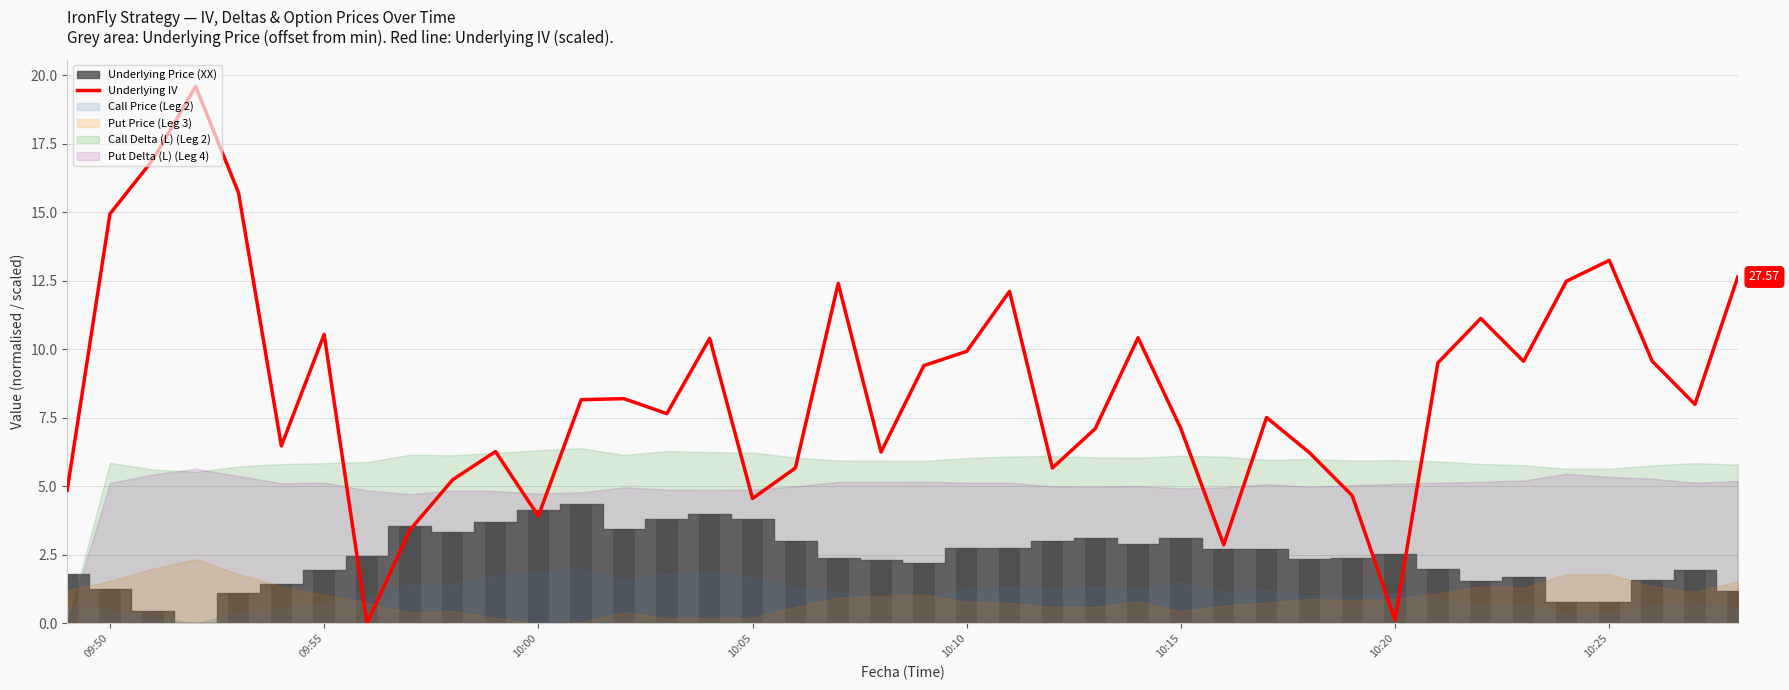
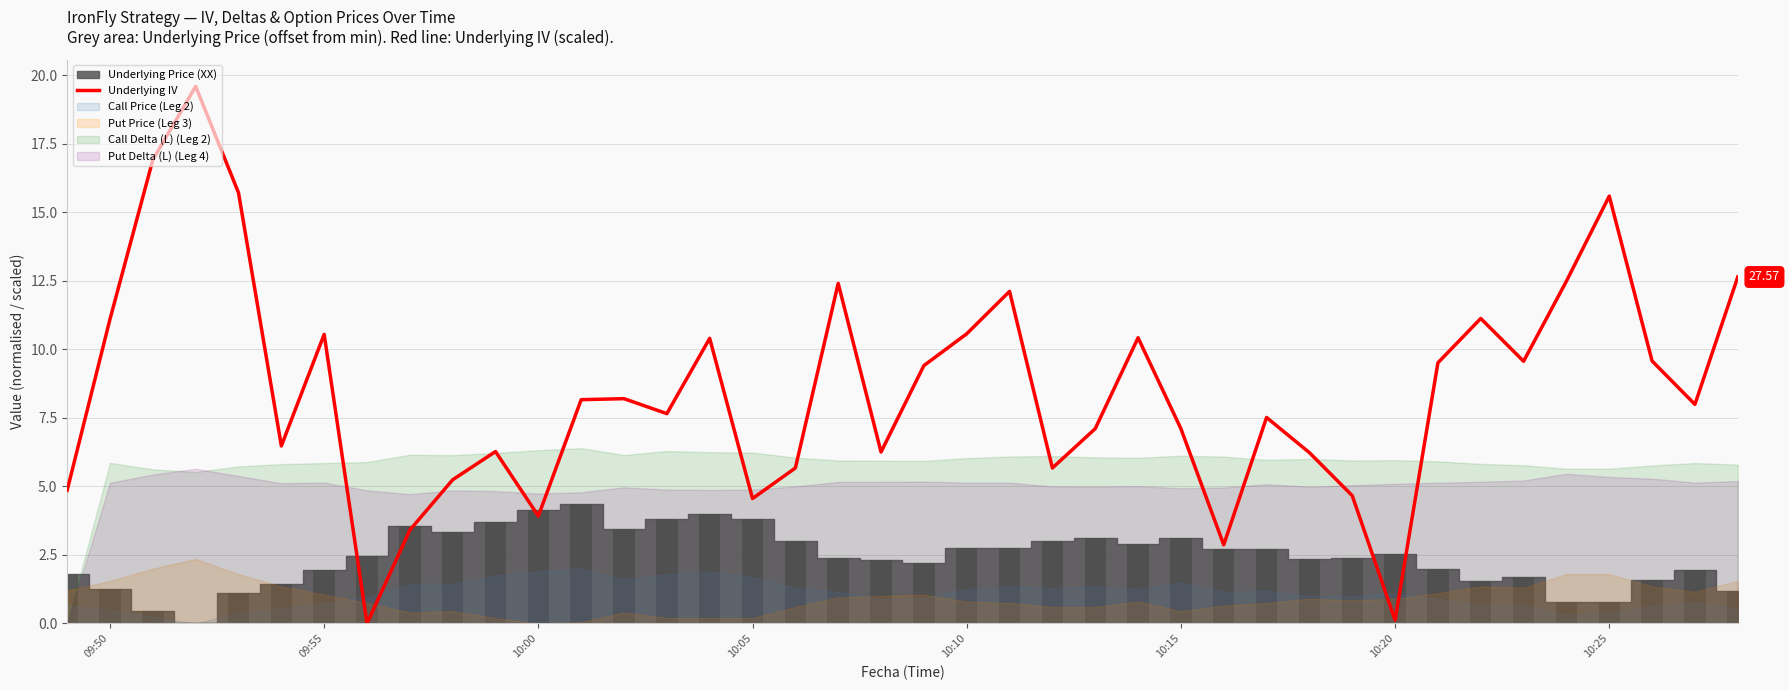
Underlying IV, 09:50: 14.9 -> 11.1
Underlying IV, 10:10: 9.9 -> 10.6
Underlying IV, 10:25: 13.2 -> 15.6
